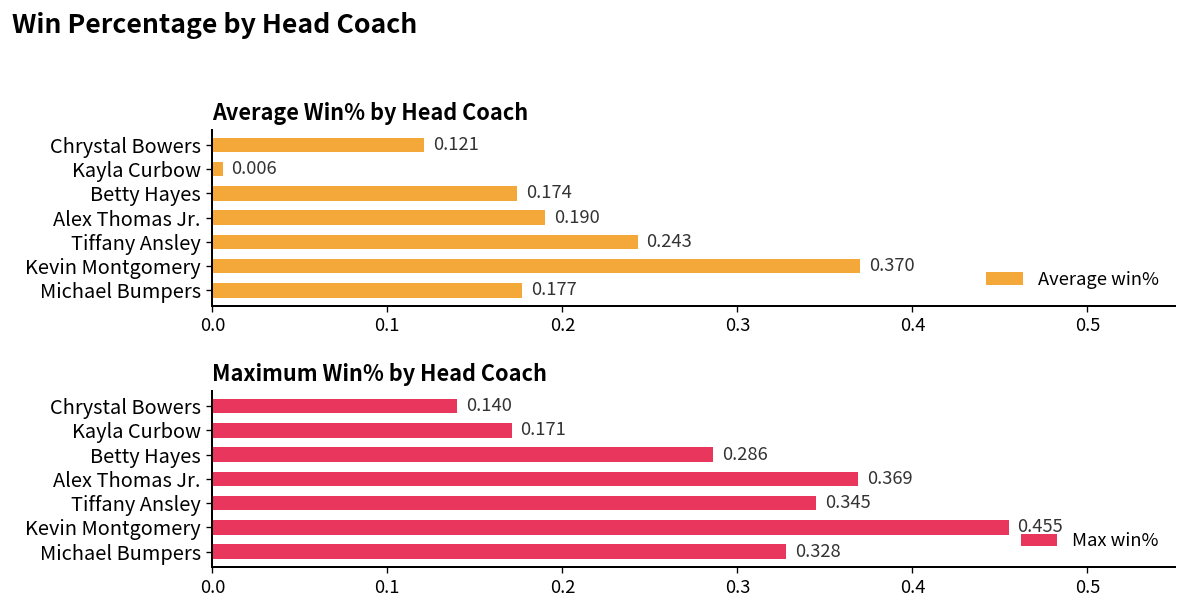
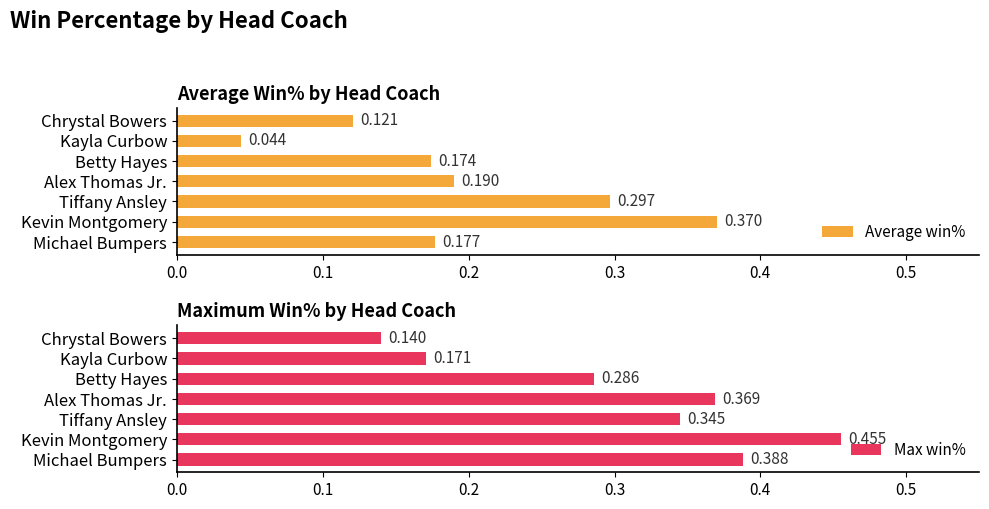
Average Win% by Head Coach, Kayla Curbow: 0.006 -> 0.044
Average Win% by Head Coach, Tiffany Ansley: 0.243 -> 0.297
Maximum Win% by Head Coach, Michael Bumpers: 0.328 -> 0.388
